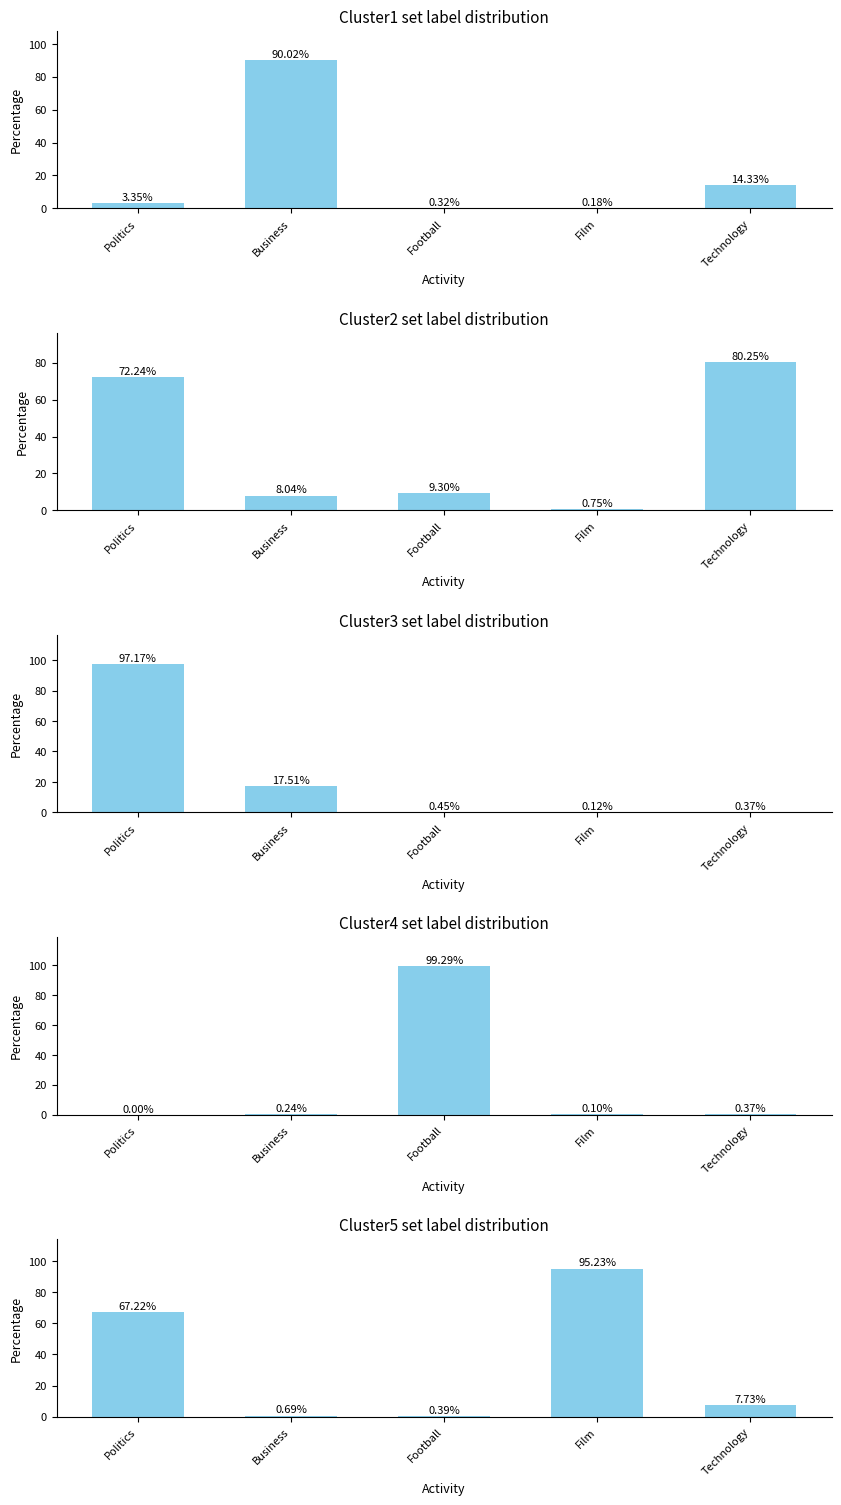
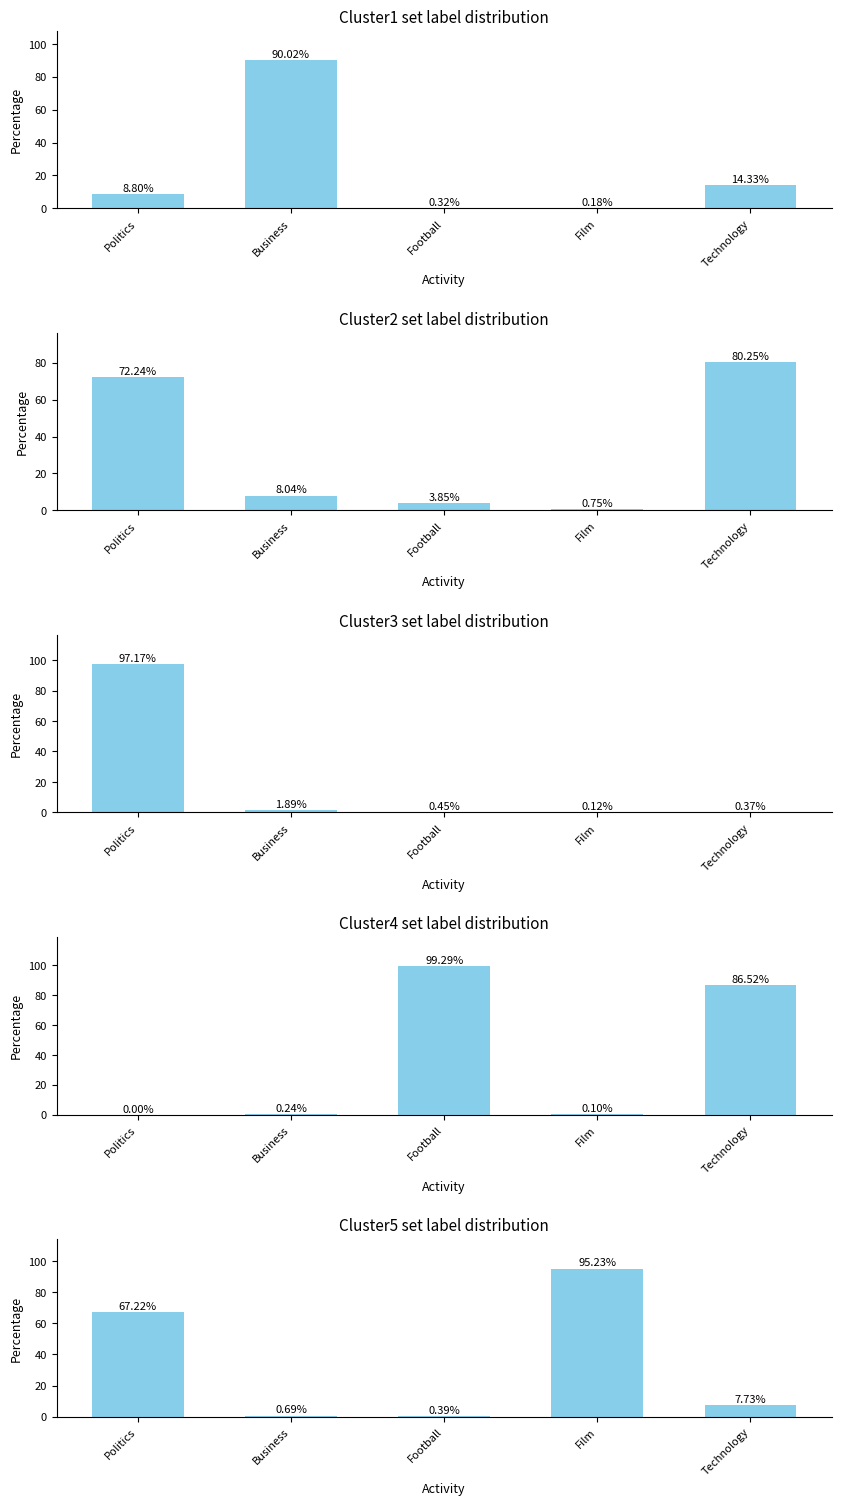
Cluster1 set label distribution, Politics: 3.35% -> 8.80%
Cluster2 set label distribution, Football: 9.30% -> 3.85%
Cluster3 set label distribution, Business: 17.51% -> 1.89%
Cluster4 set label distribution, Technology: 0.37% -> 86.52%
